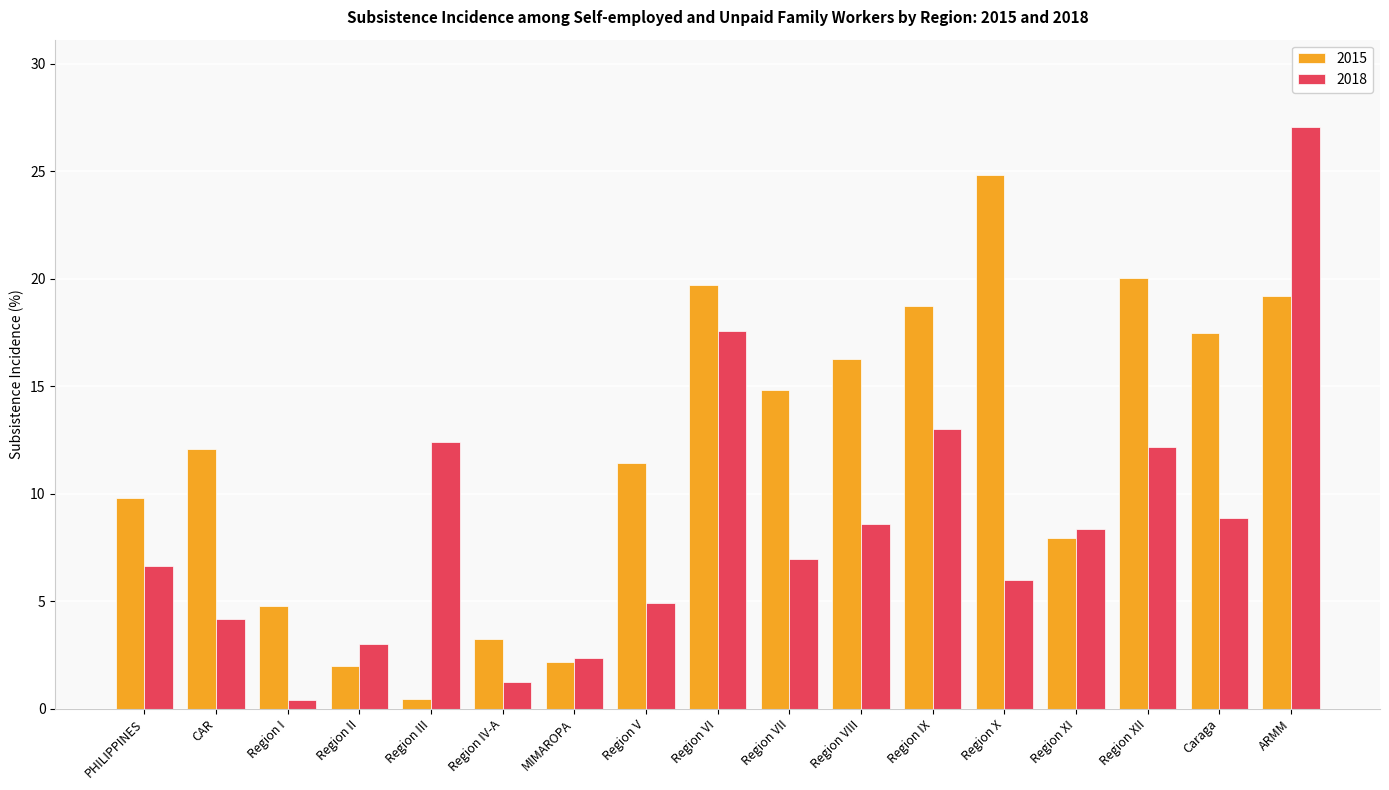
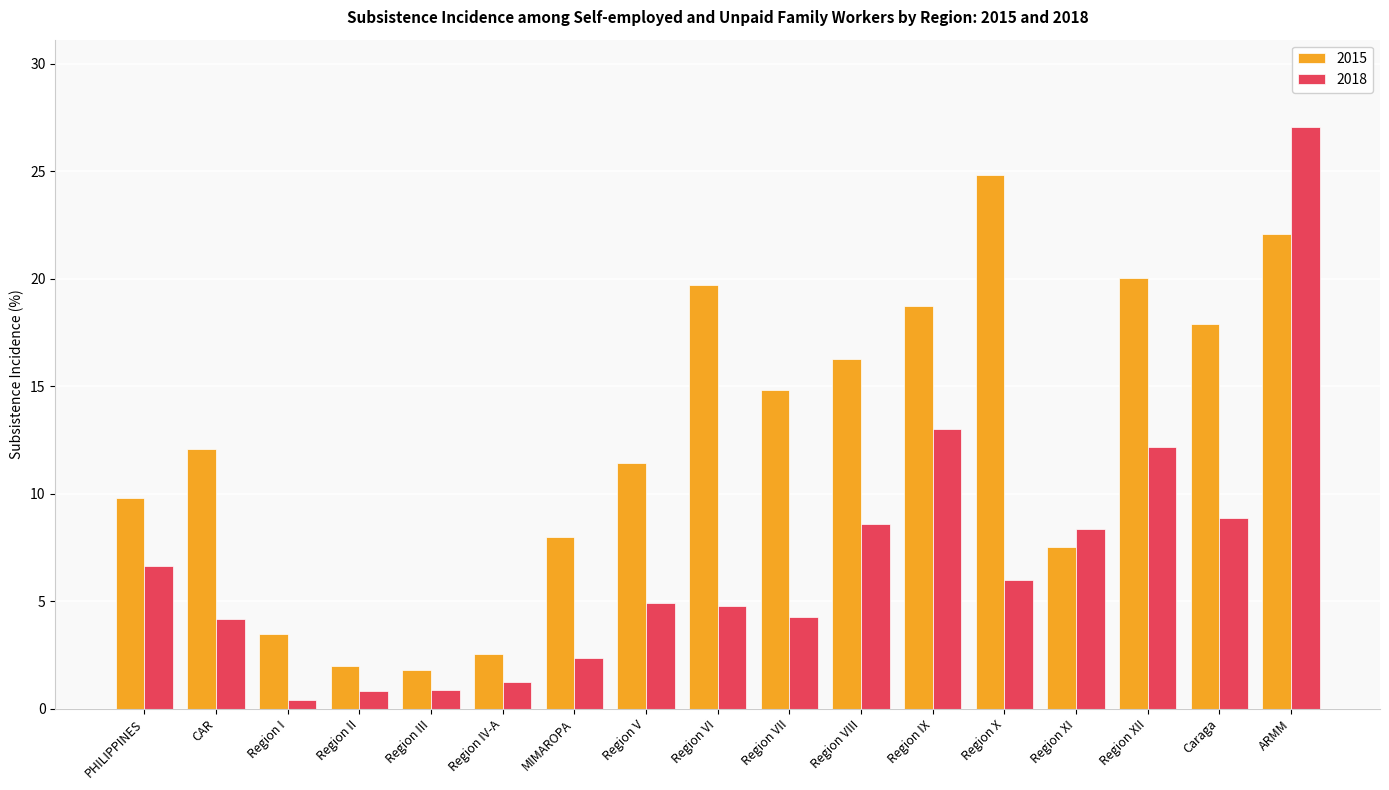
2015, Region I: 4.8 -> 3.5
2018, Region II: 3.0 -> 0.8
2015, Region III: 0.5 -> 1.8
2018, Region III: 12.4 -> 0.9
2015, Region IV-A: 3.3 -> 2.5
2015, MIMAROPA: 2.2 -> 8.0
2018, Region VI: 17.6 -> 4.8
2018, Region VII: 7.0 -> 4.3
2015, Region XI: 7.9 -> 7.5
2015, Caraga: 17.5 -> 17.9
2015, ARMM: 19.2 -> 22.1
